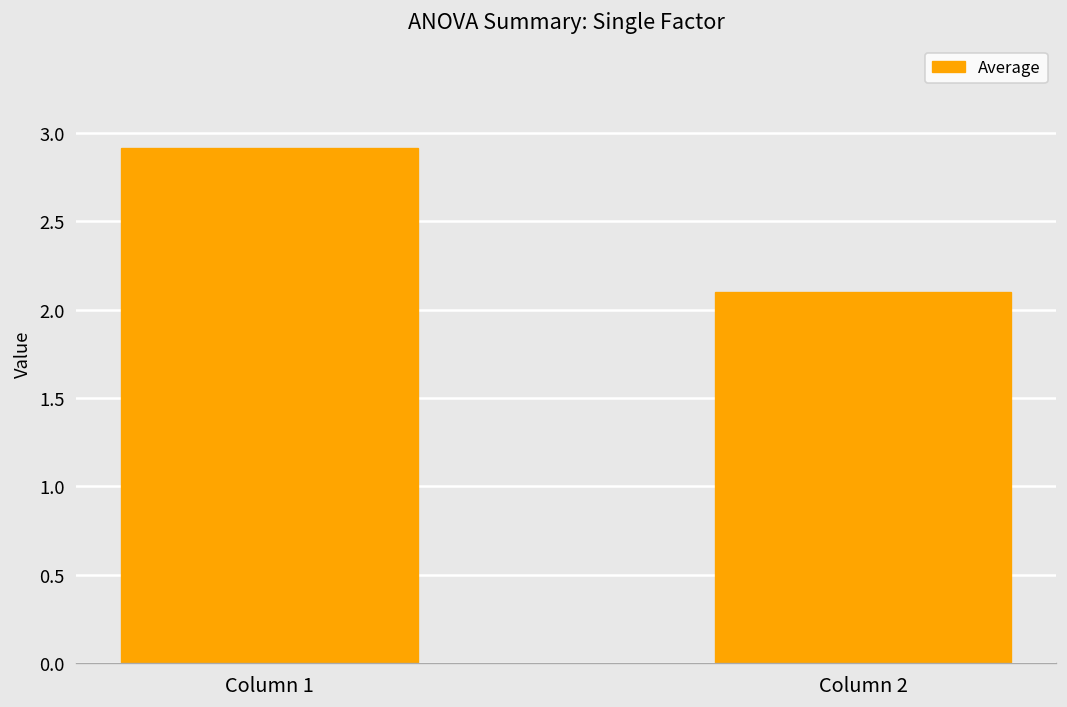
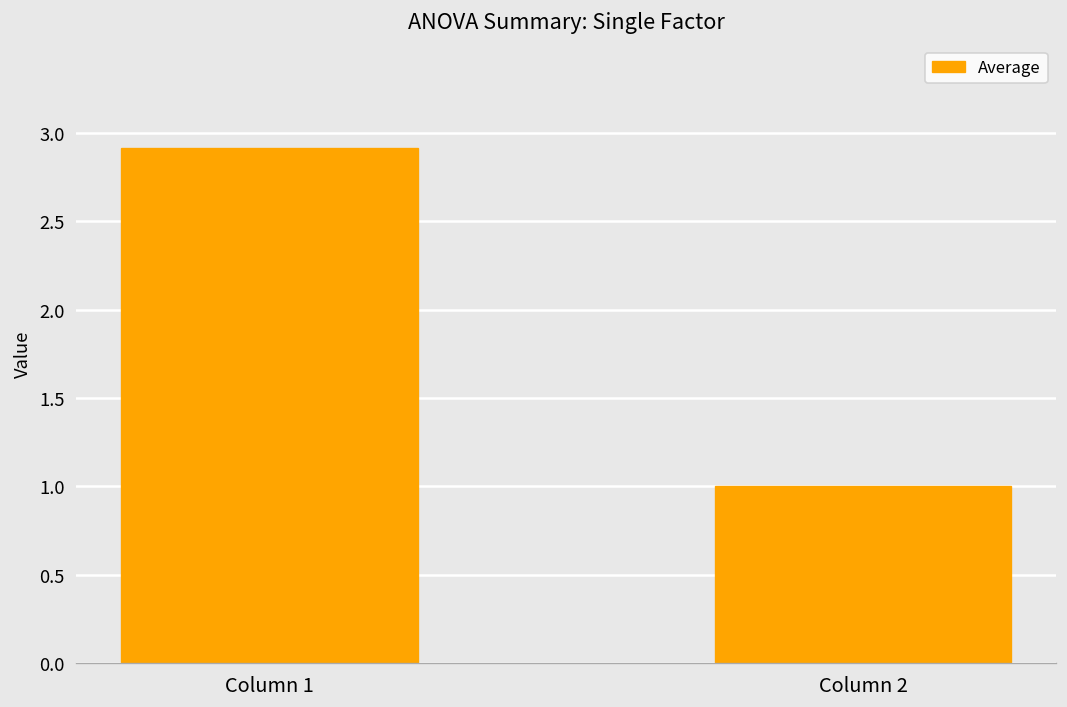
Column 2: 2.1 -> 1.0
